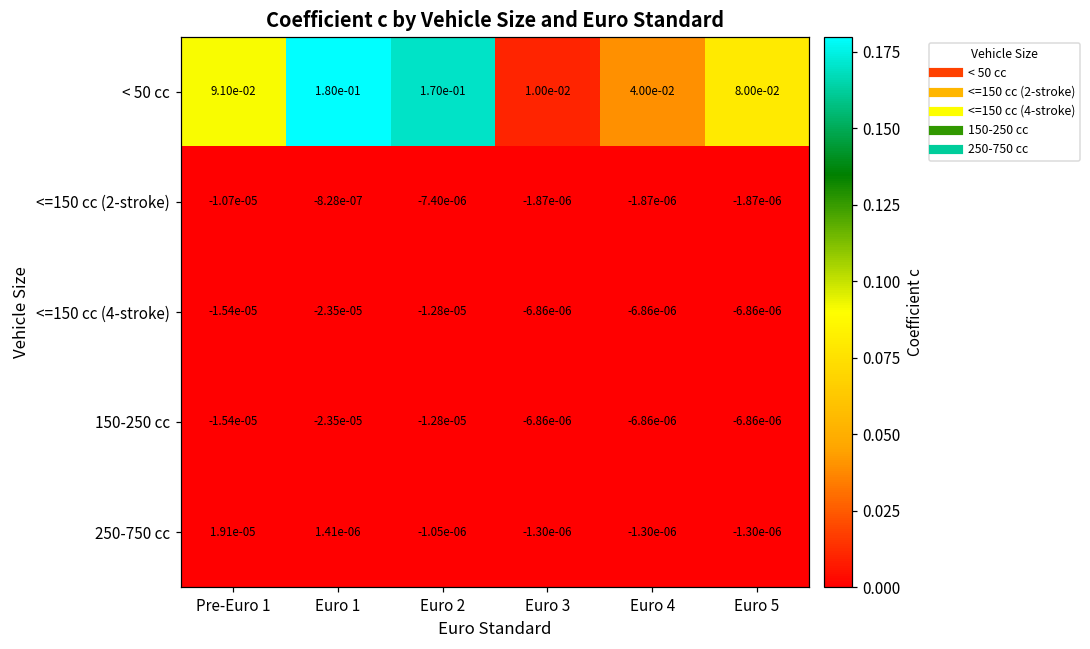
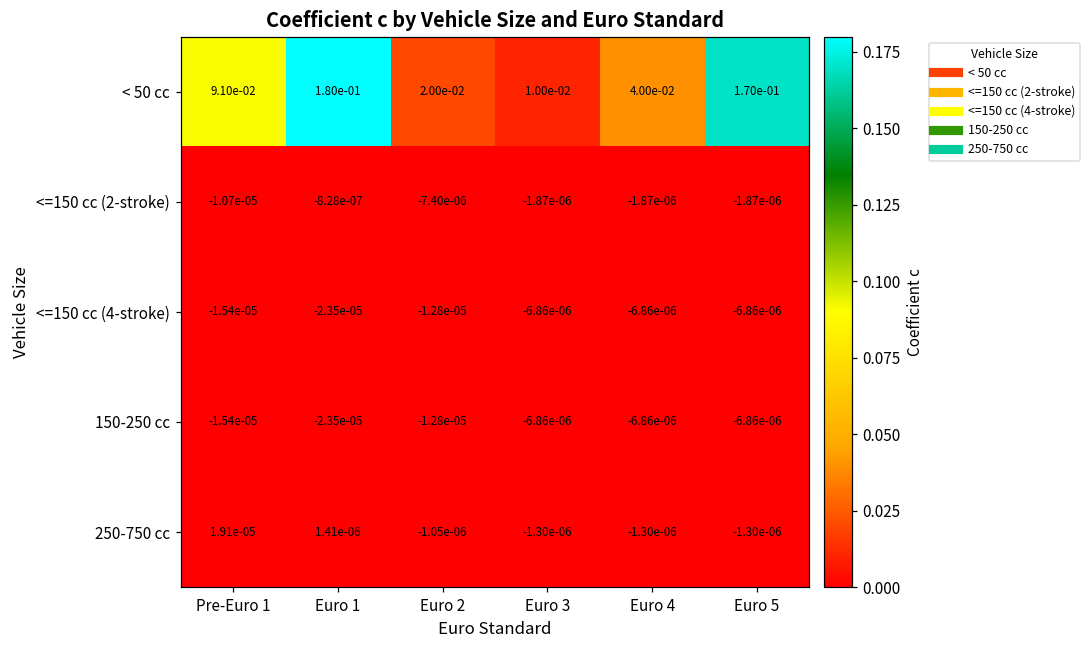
< 50 cc, Euro 2: 1.70e-01 -> 2.00e-02
< 50 cc, Euro 5: 8.00e-02 -> 1.70e-01
